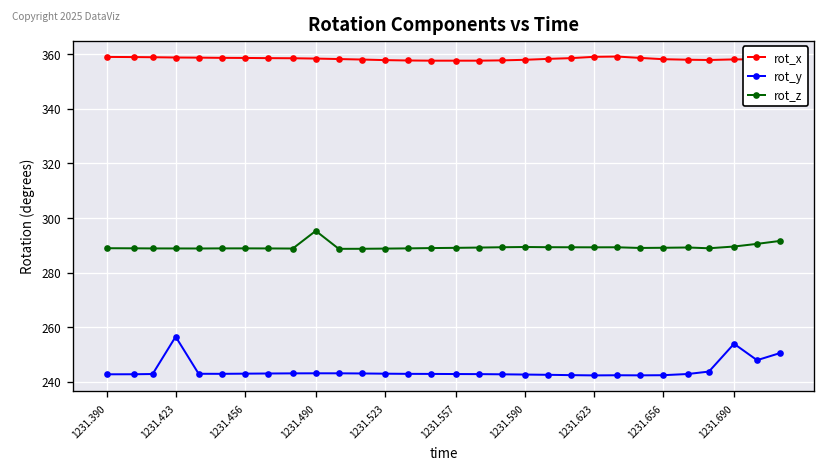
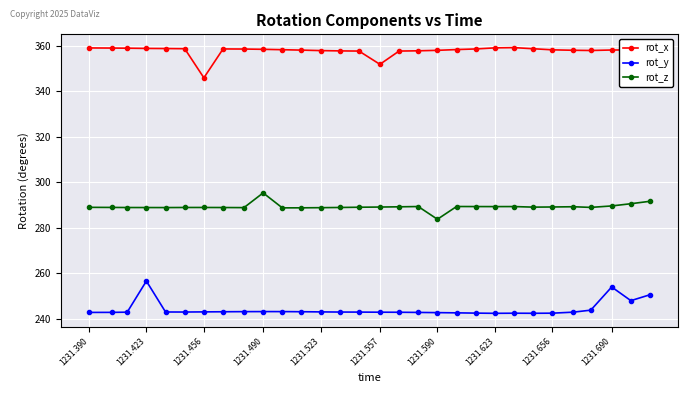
rot_x, 1231.456: 359 -> 346
rot_x, 1231.557: 358 -> 352
rot_z, 1231.590: 289 -> 284
